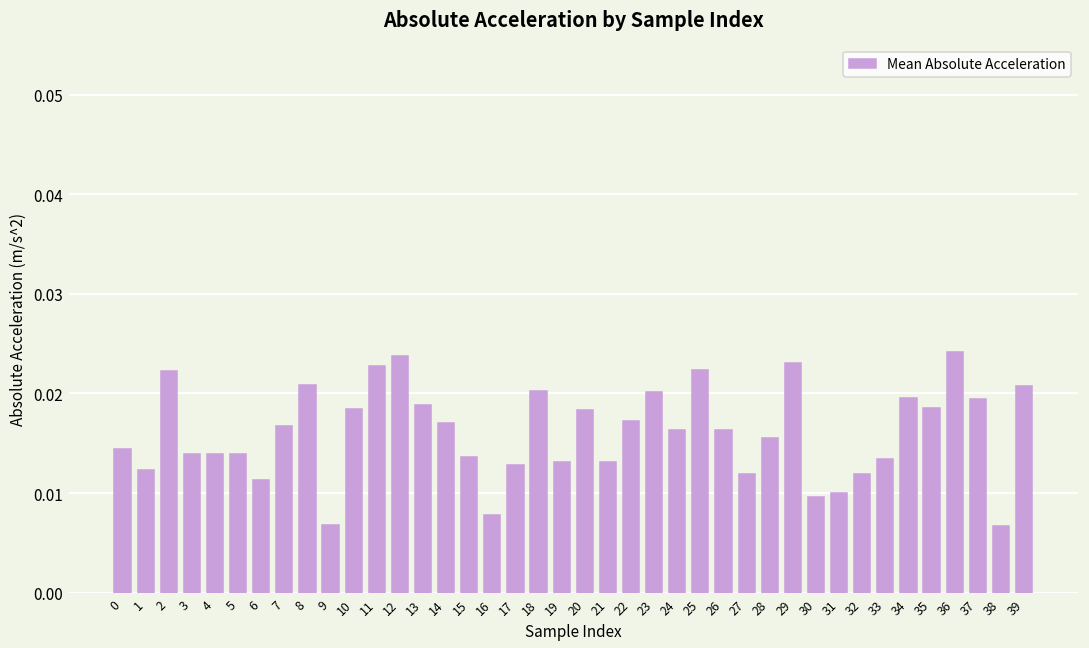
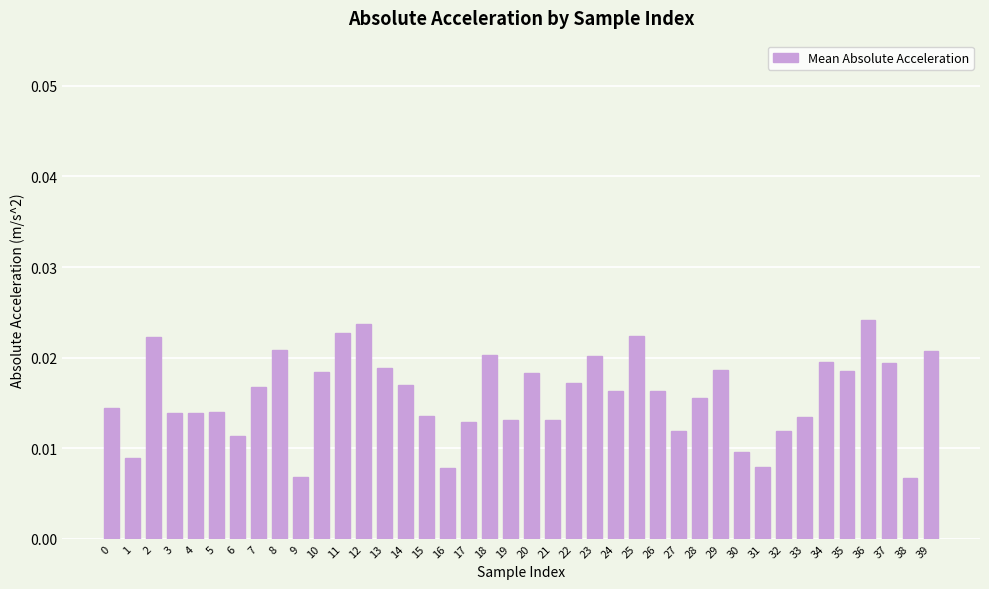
1: 0.012 -> 0.009
29: 0.023 -> 0.019
31: 0.010 -> 0.008
